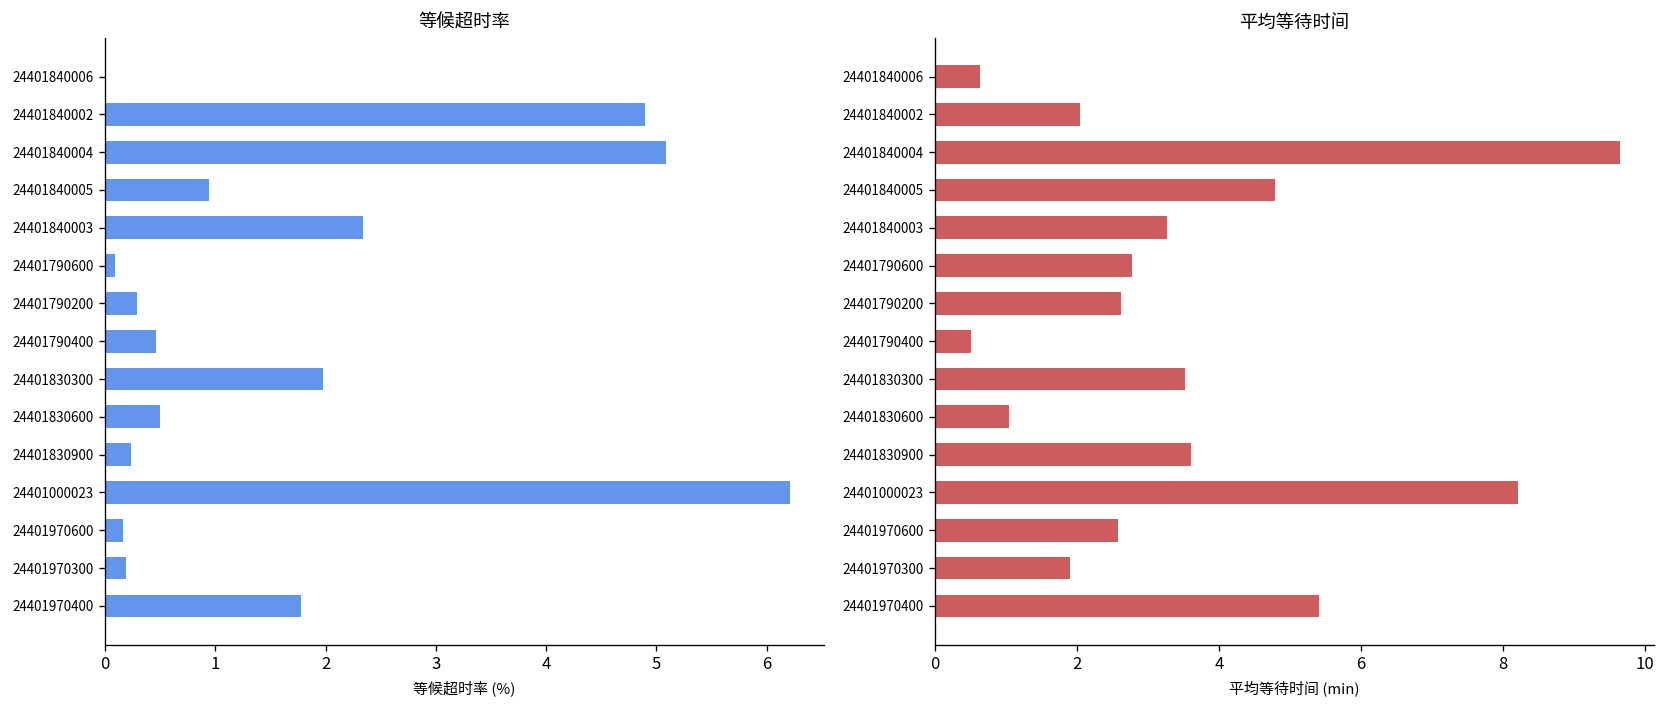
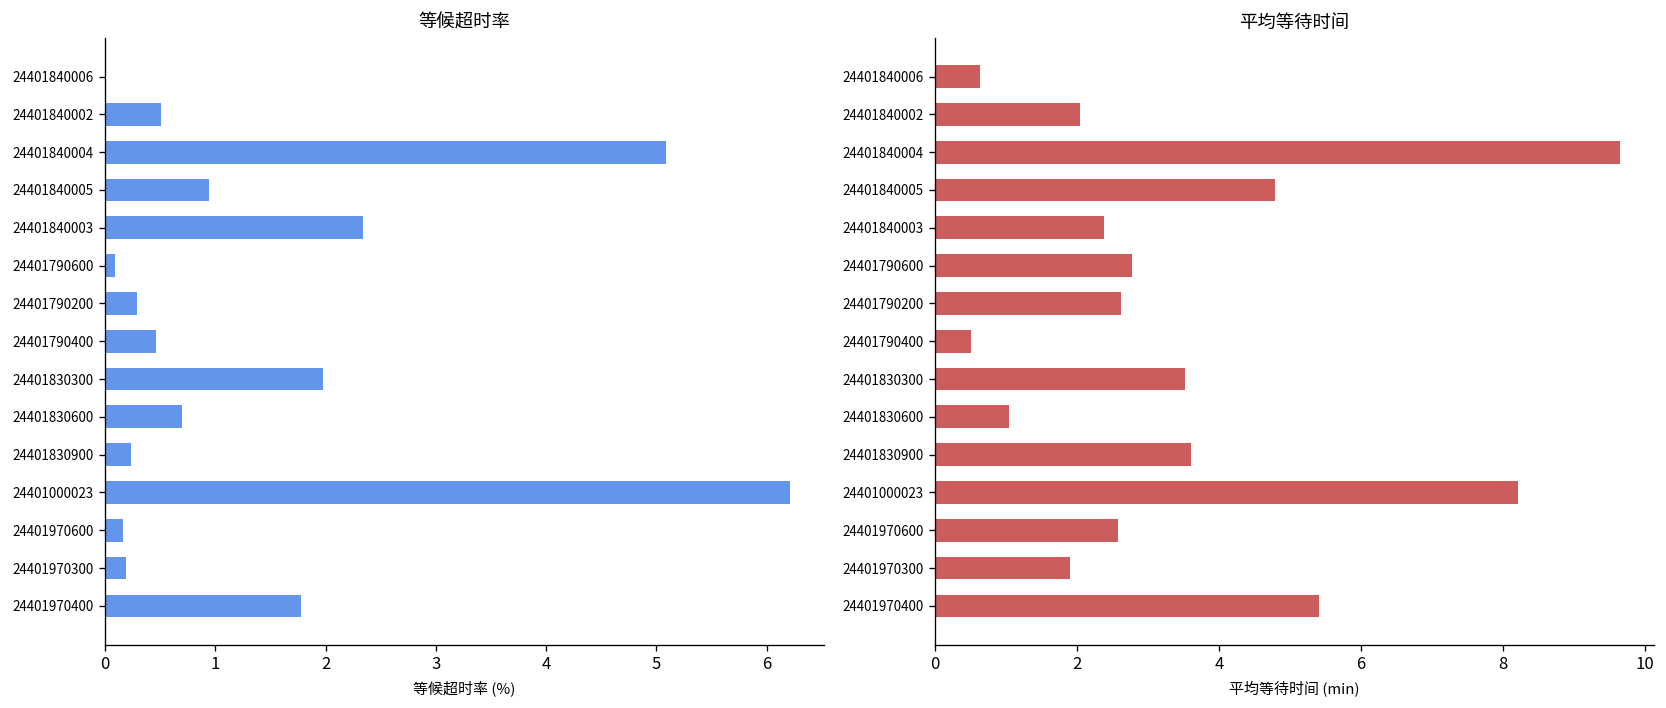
等候超时率, 24401840002: 4.9 -> 0.5
等候超时率, 24401830600: 0.5 -> 0.7
平均等待时间, 24401840003: 3.3 -> 2.4
